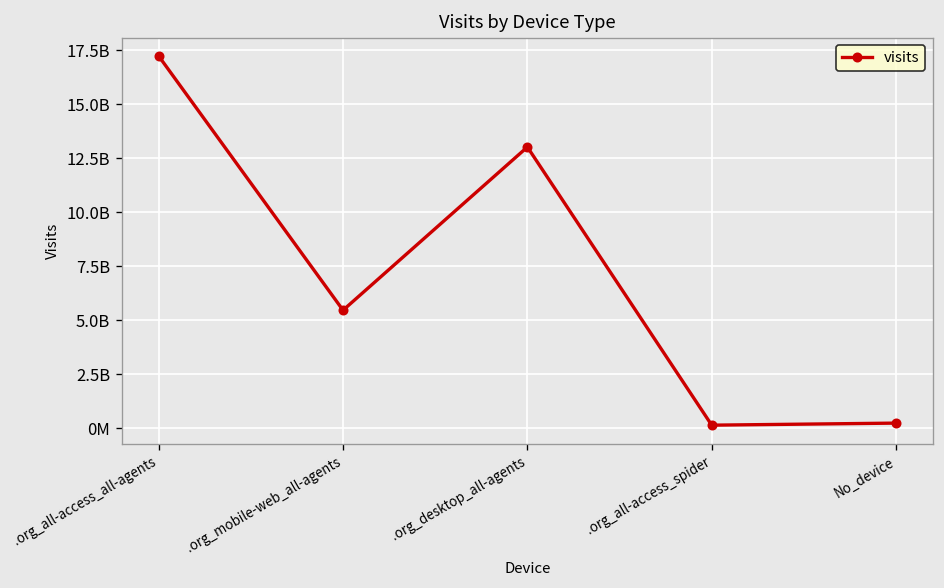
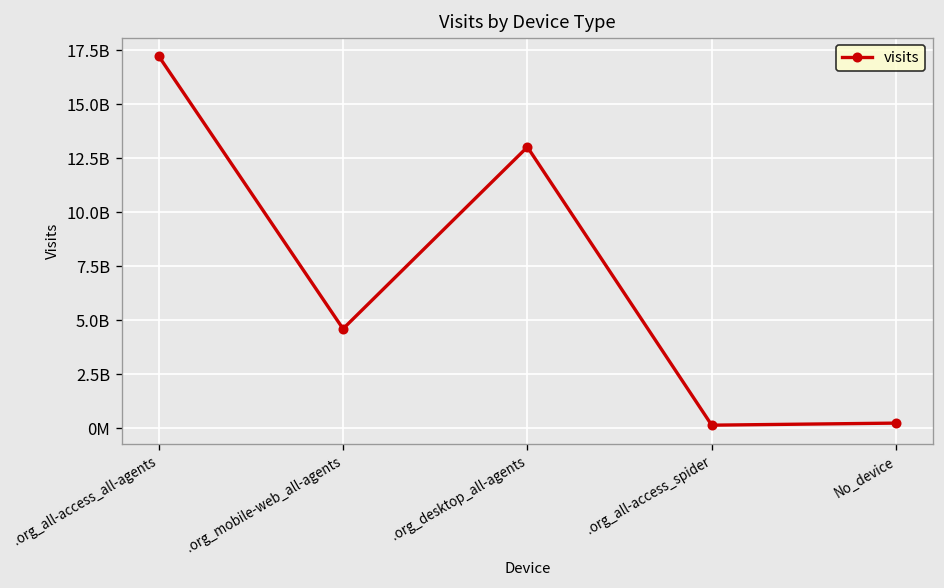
.org_mobile-web_all-agents: 5500000000 -> 4600000000
